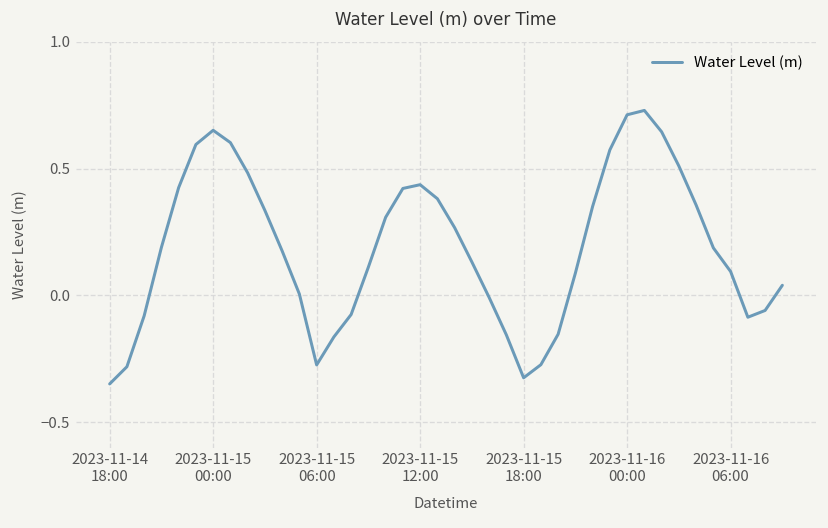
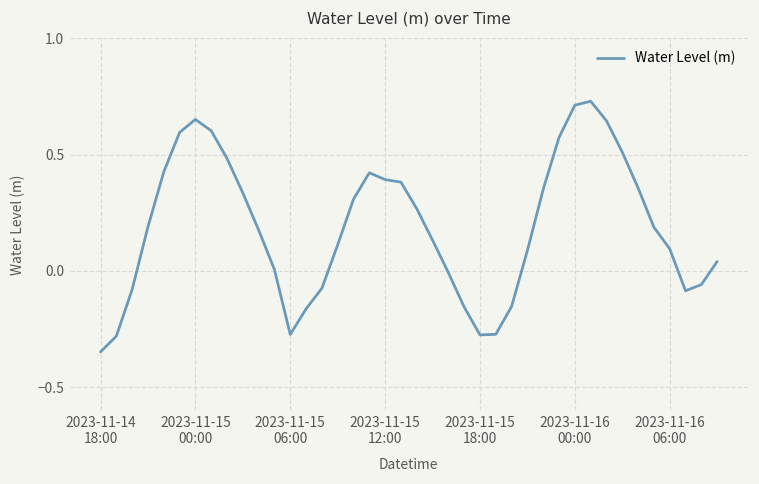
2023-11-15 12:00: 0.44 -> 0.39
2023-11-15 18:00: -0.32 -> -0.28
